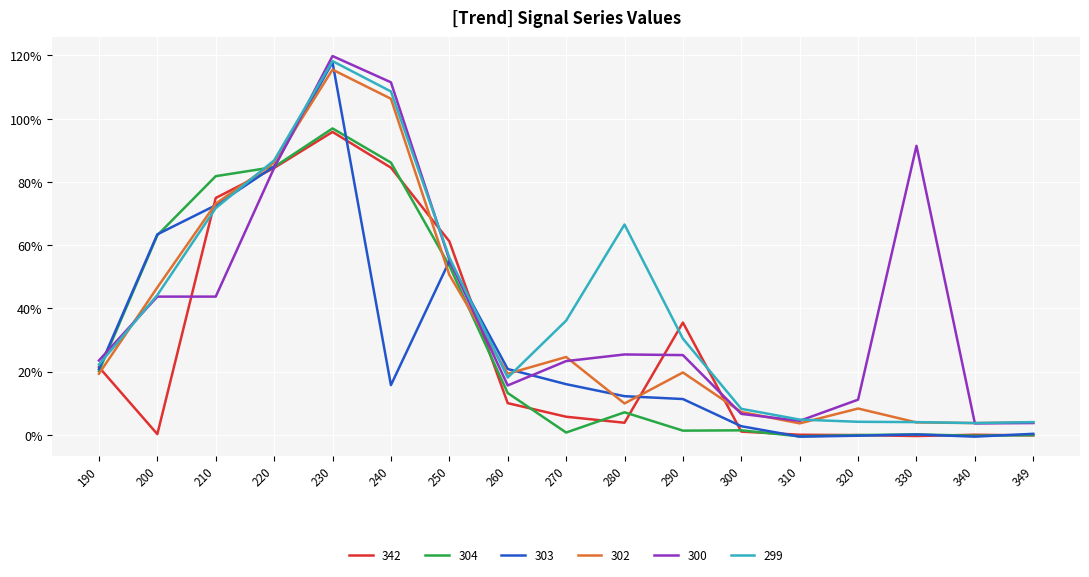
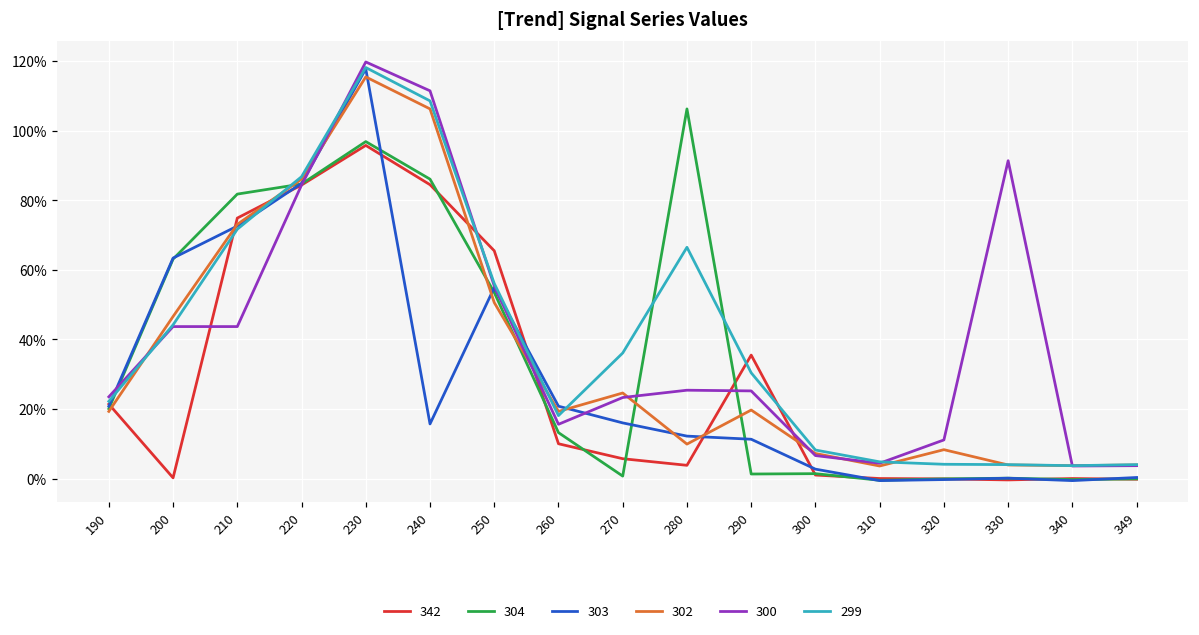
342, 250: 61% -> 66%
304, 280: 7% -> 106%
